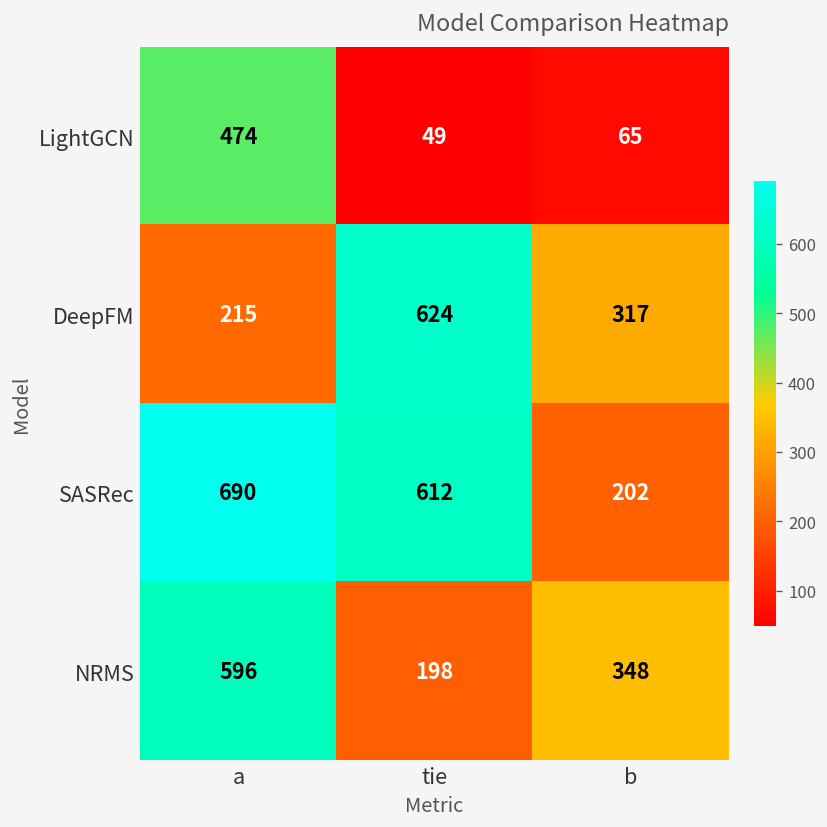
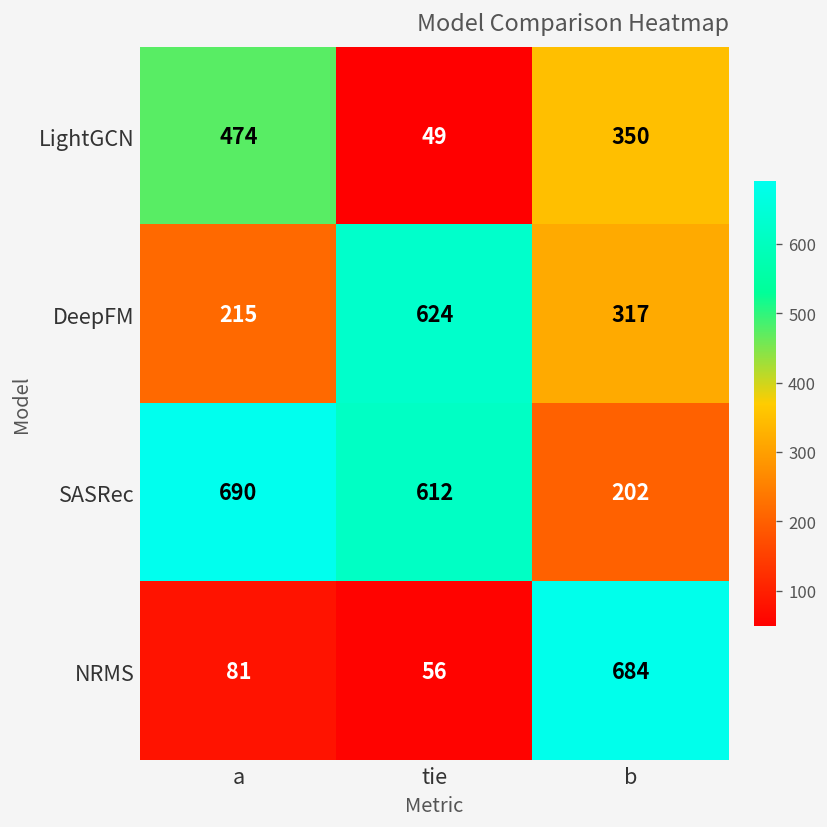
LightGCN, b: 65 -> 350
NRMS, a: 596 -> 81
NRMS, tie: 198 -> 56
NRMS, b: 348 -> 684
